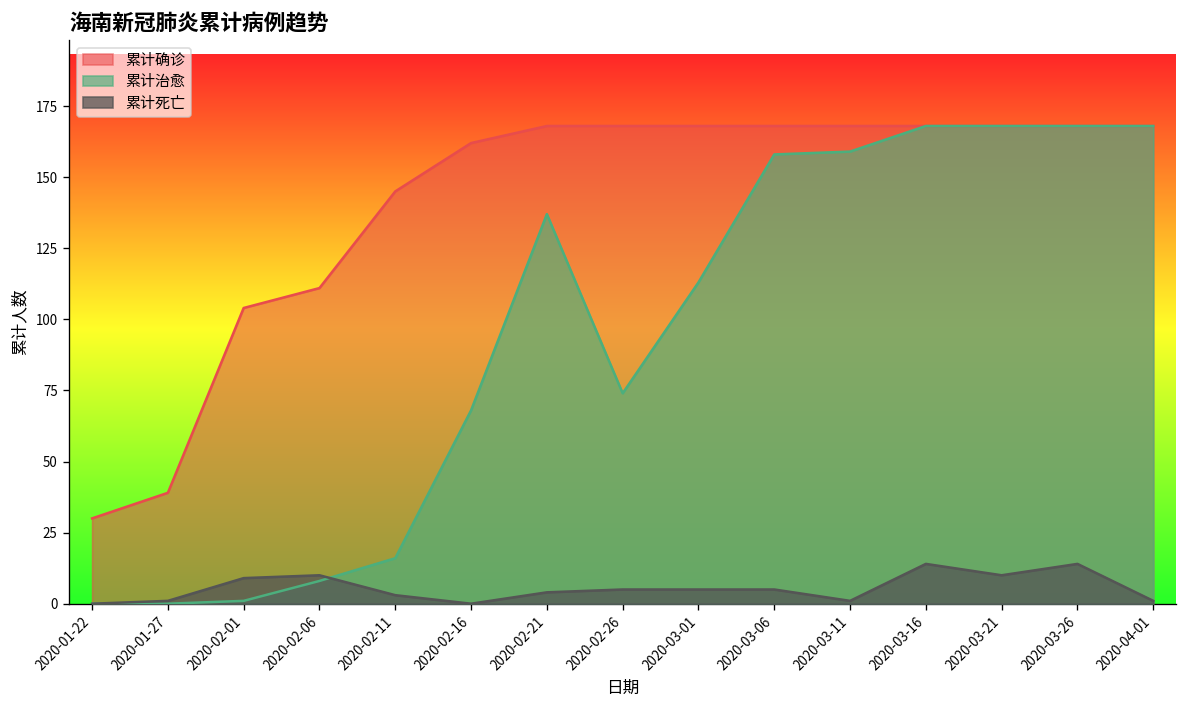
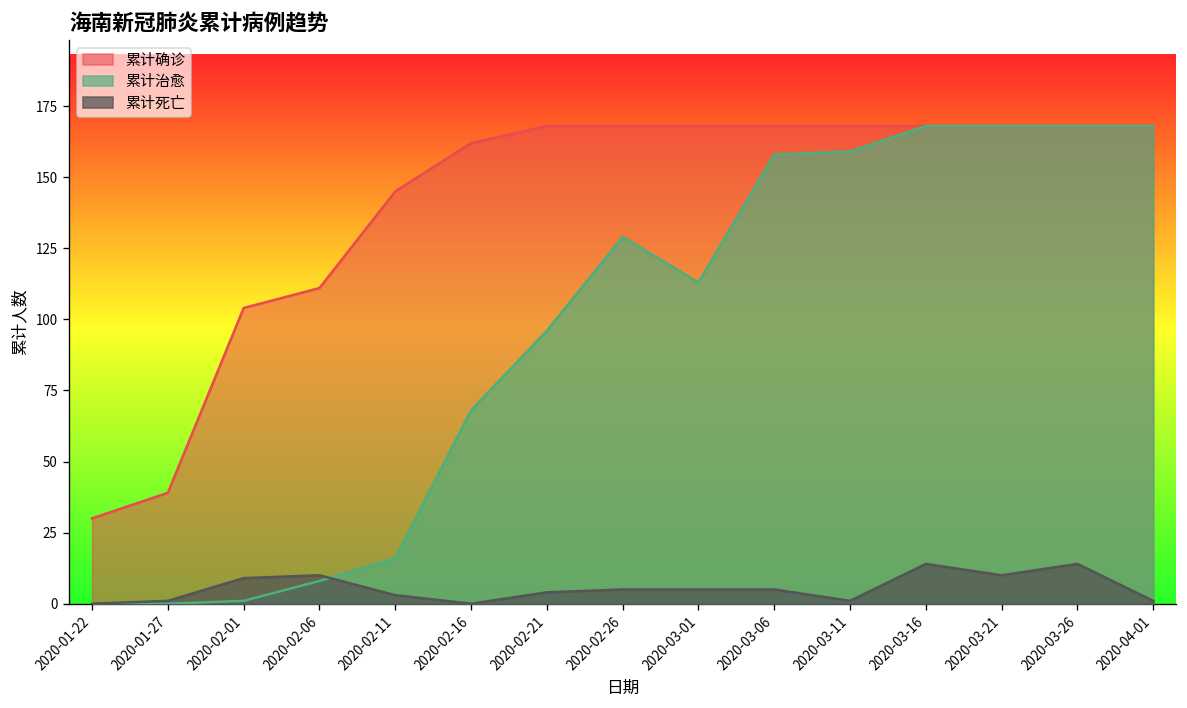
累计治愈, 2020-02-21: 137 -> 96
累计治愈, 2020-02-26: 74 -> 129
